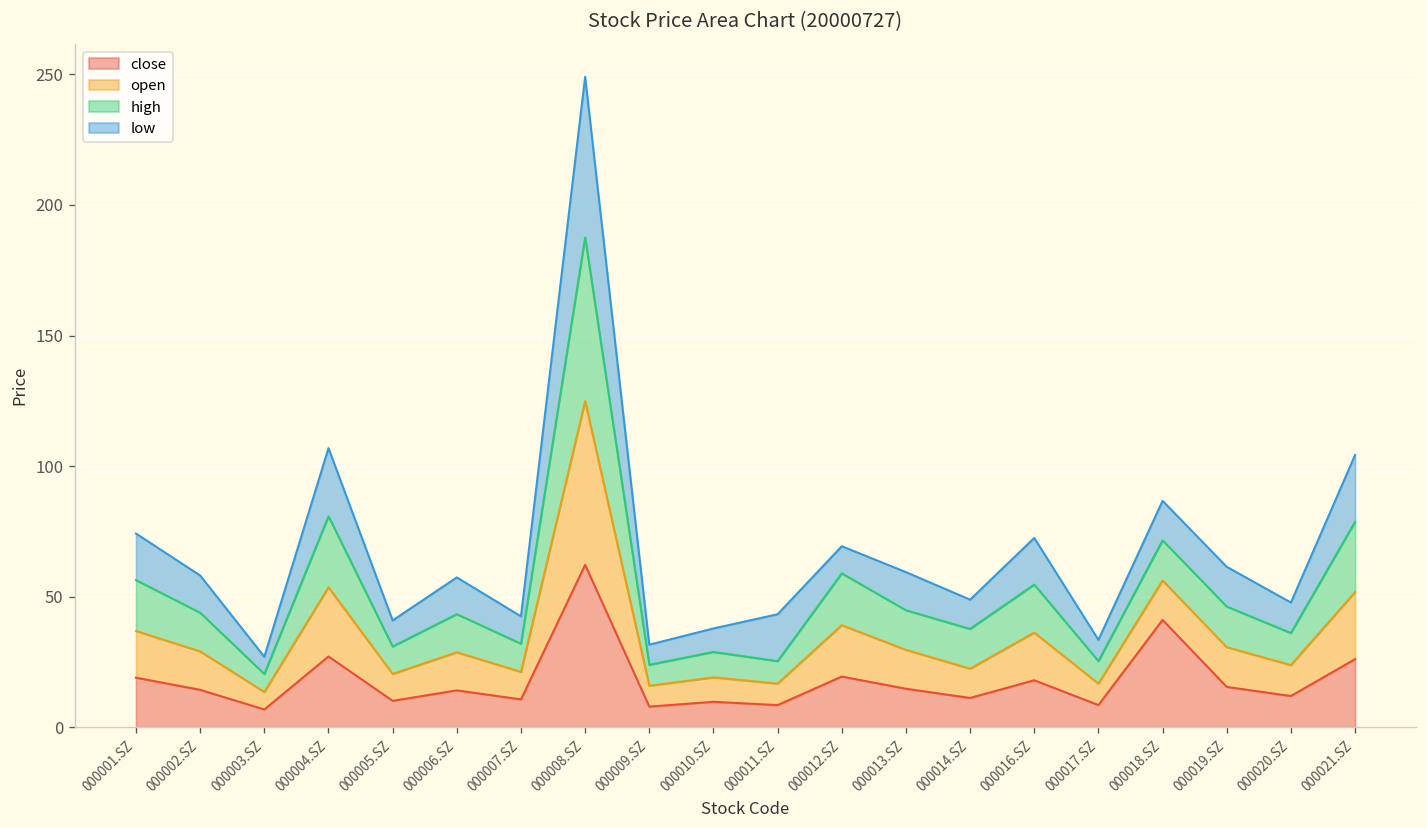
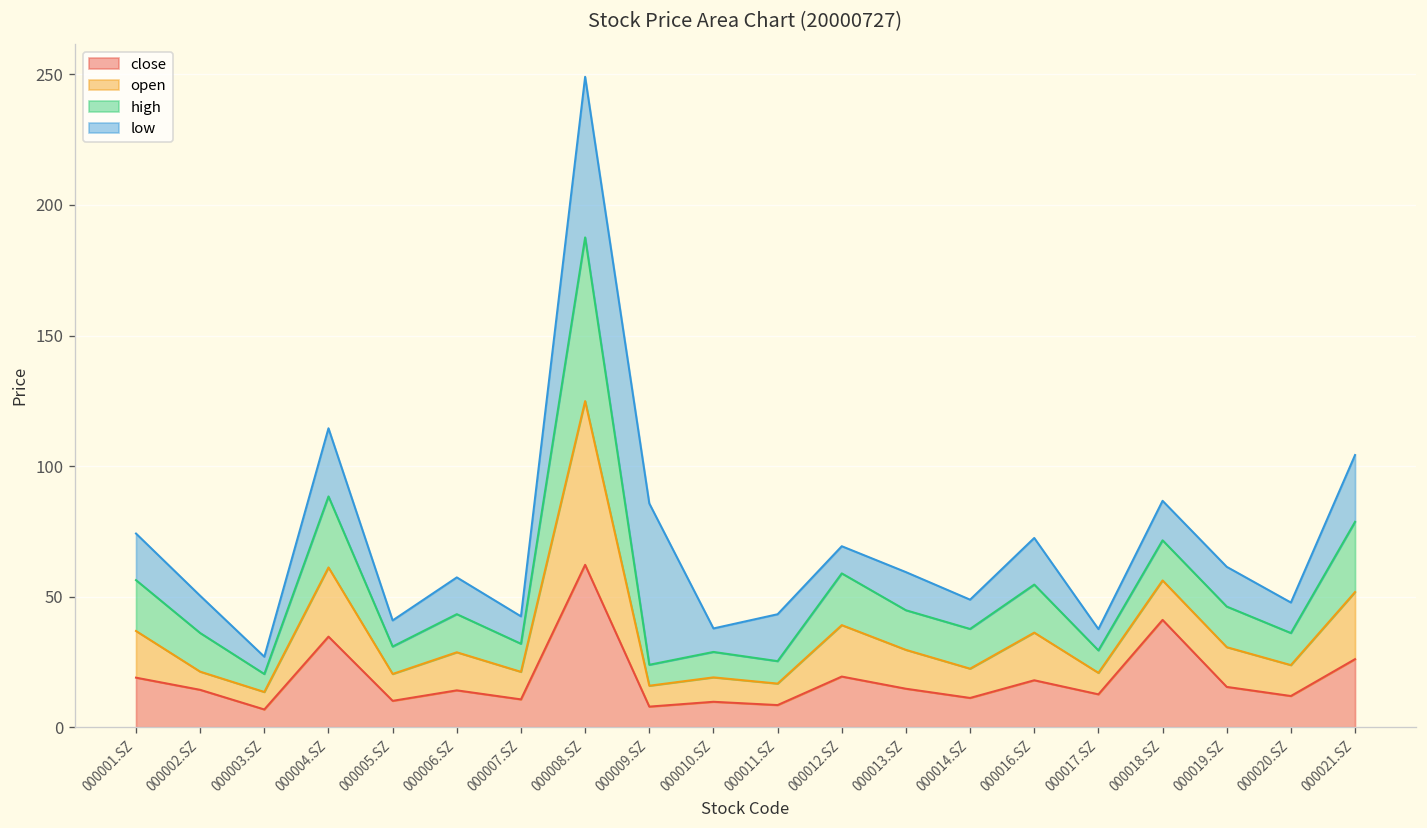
open, 000002.SZ: 15 -> 7
close, 000004.SZ: 27 -> 35
low, 000009.SZ: 8 -> 62
close, 000017.SZ: 8 -> 13
